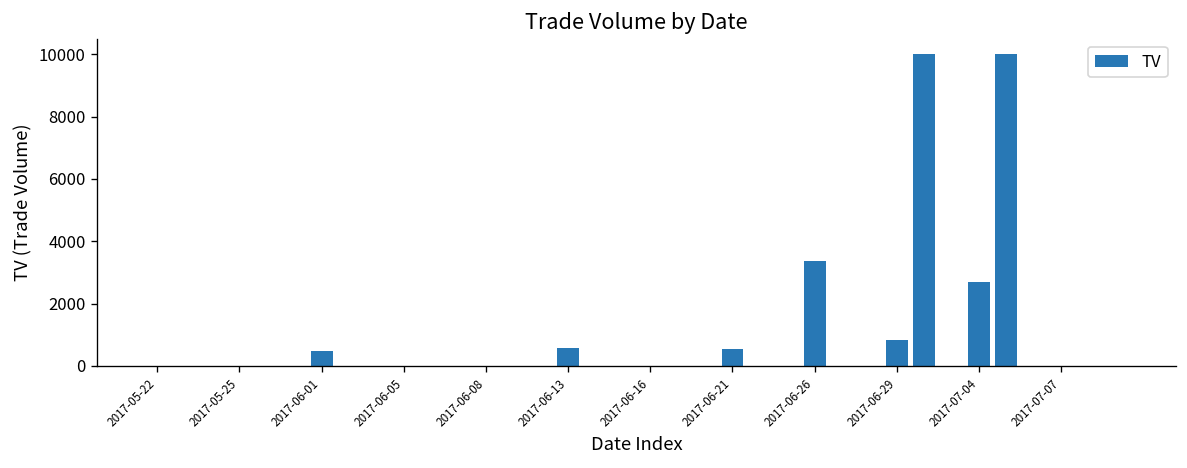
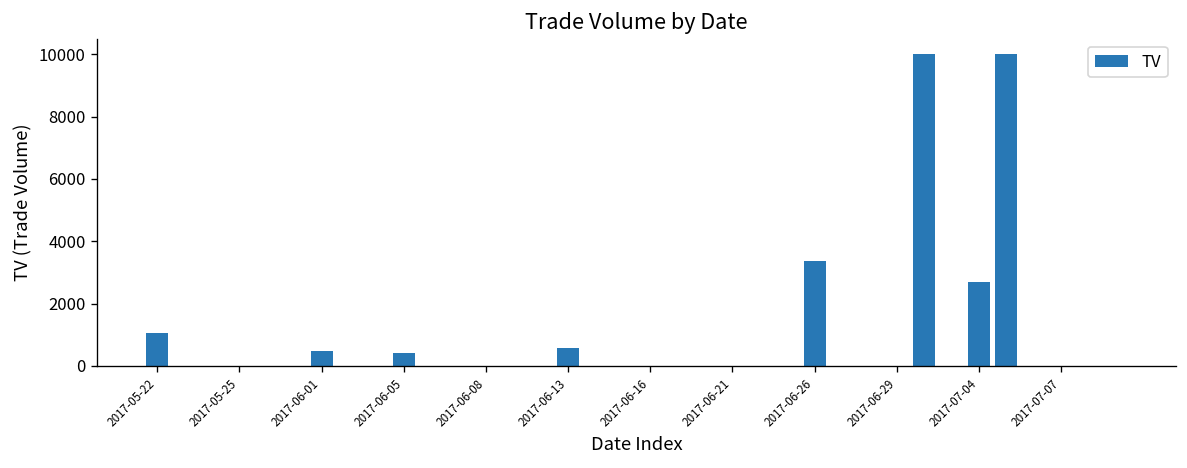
2017-05-22: 0 -> 1100
2017-06-05: 0 -> 400
2017-06-21: 500 -> 0
2017-06-29: 800 -> 0
